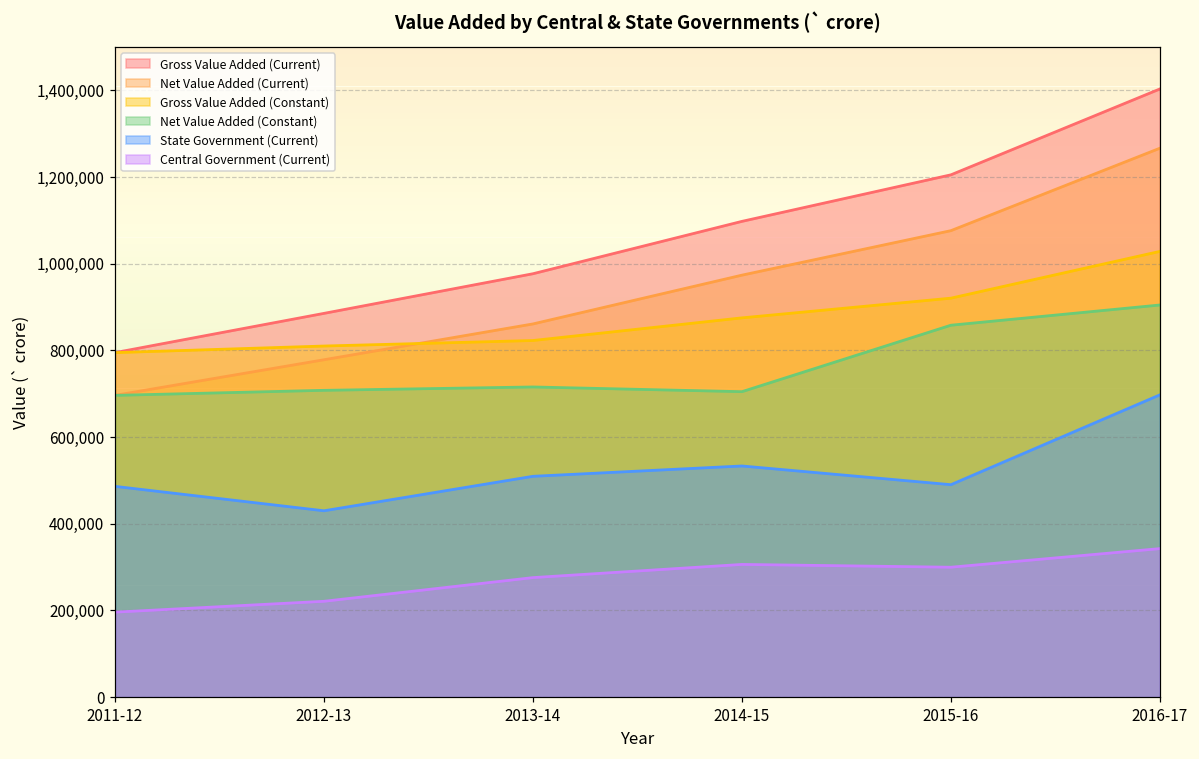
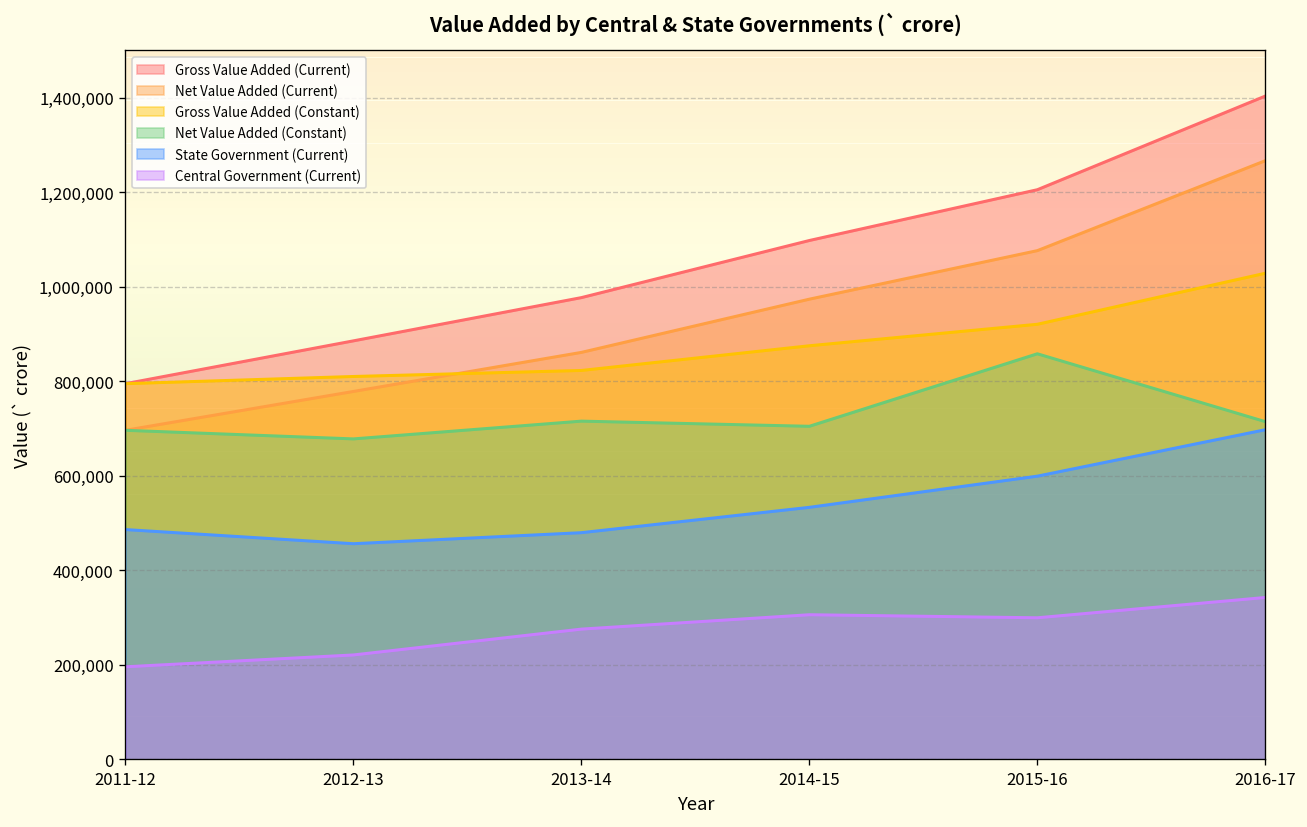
Net Value Added (Constant), 2012-13: 710,000 -> 680,000
State Government (Current), 2012-13: 430,000 -> 460,000
State Government (Current), 2013-14: 510,000 -> 480,000
State Government (Current), 2015-16: 490,000 -> 600,000
Net Value Added (Constant), 2016-17: 900,000 -> 710,000
